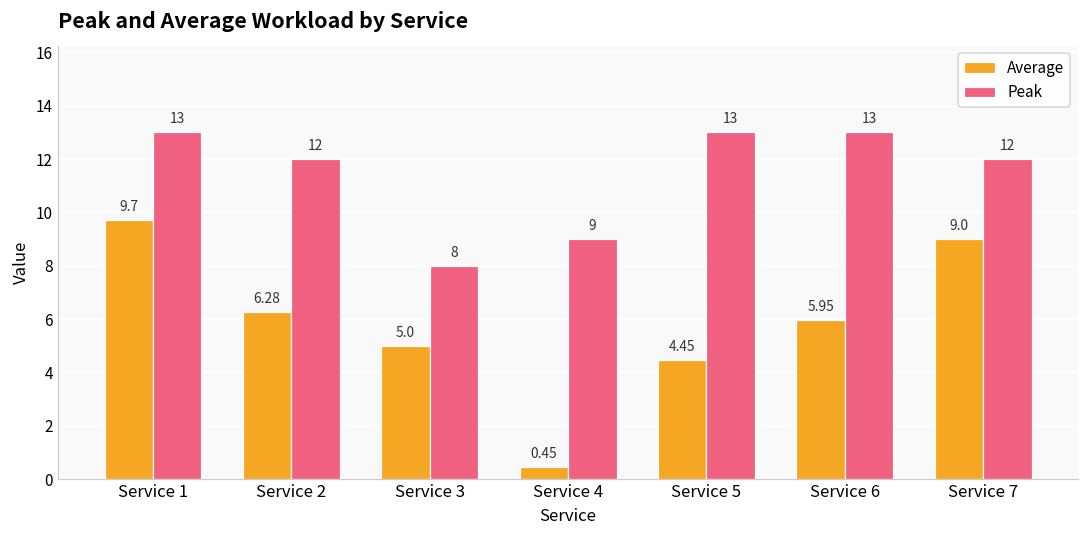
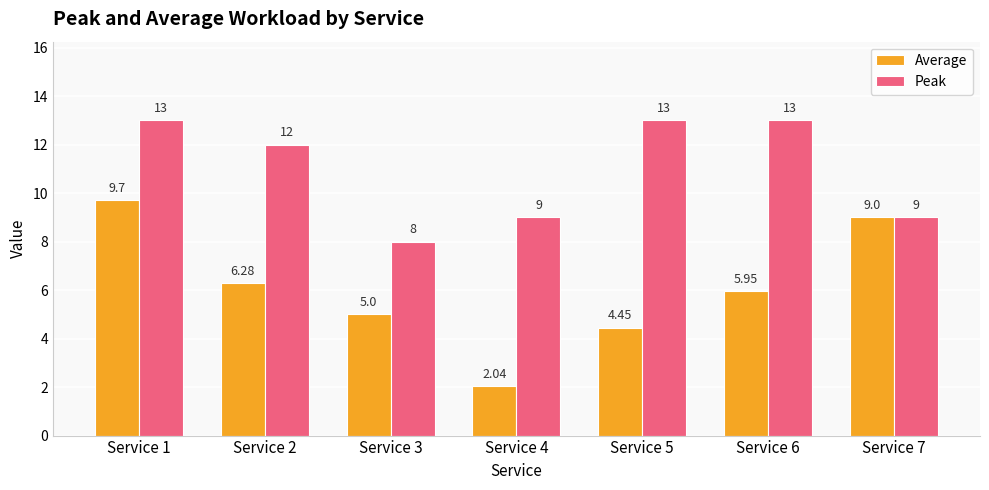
Average, Service 4: 0.45 -> 2.04
Peak, Service 7: 12 -> 9
